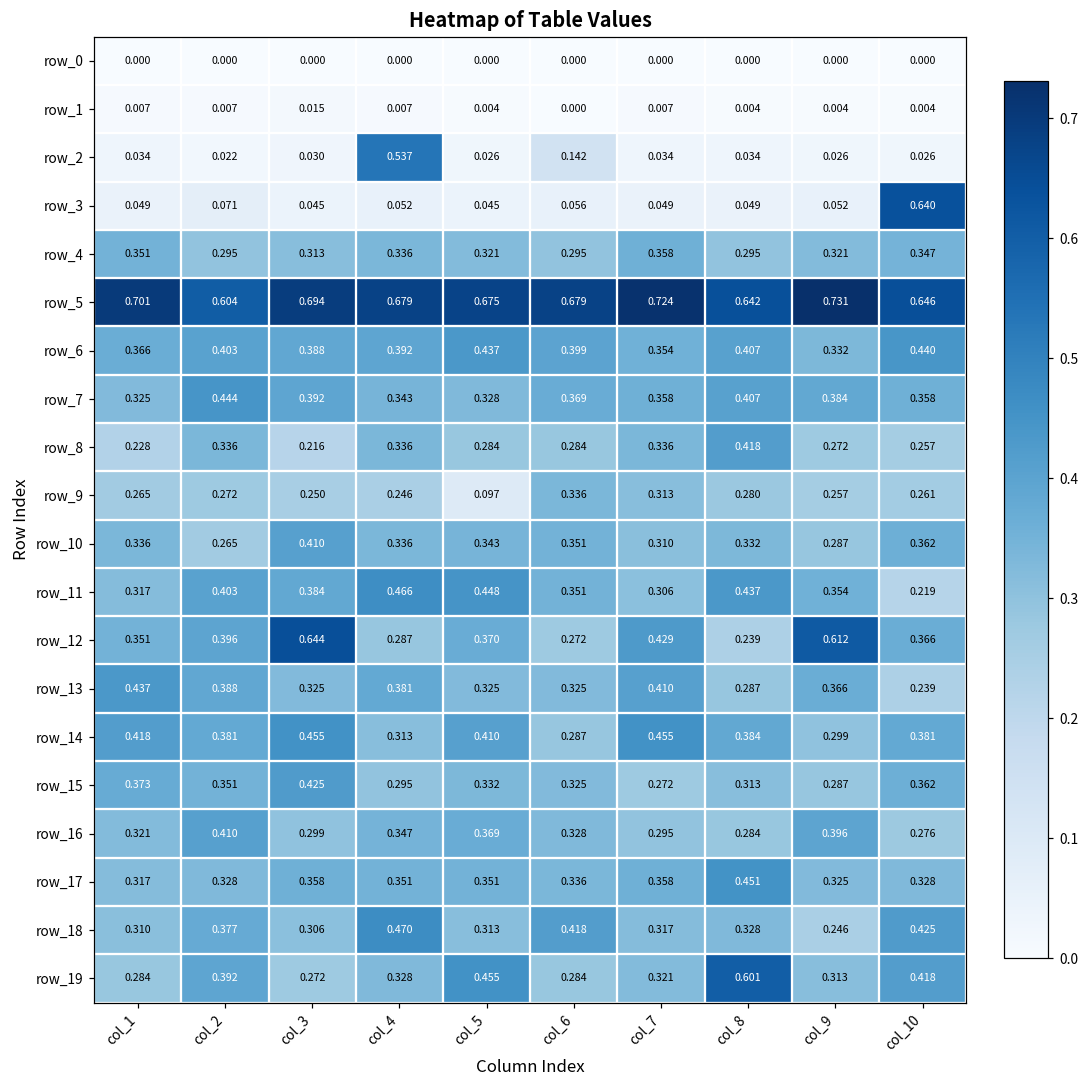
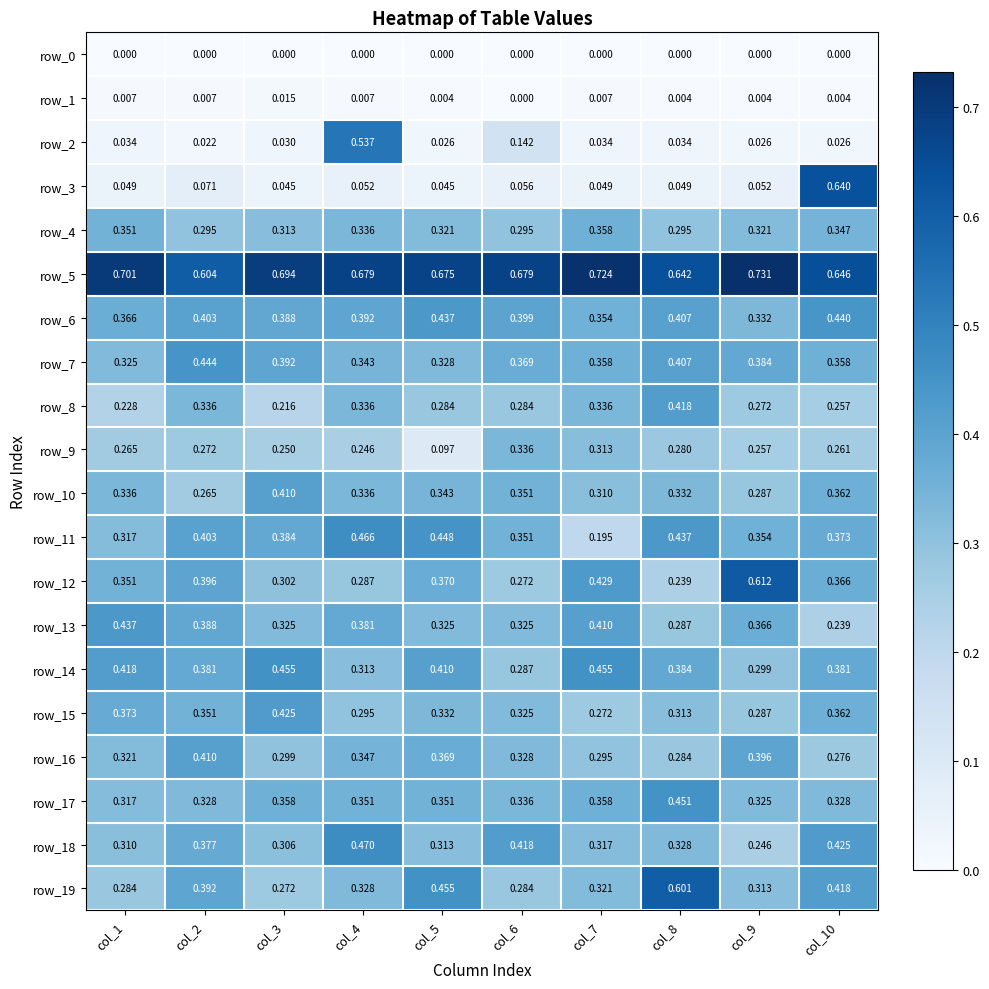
row_11, col_7: 0.306 -> 0.195
row_11, col_10: 0.219 -> 0.373
row_12, col_3: 0.644 -> 0.302
